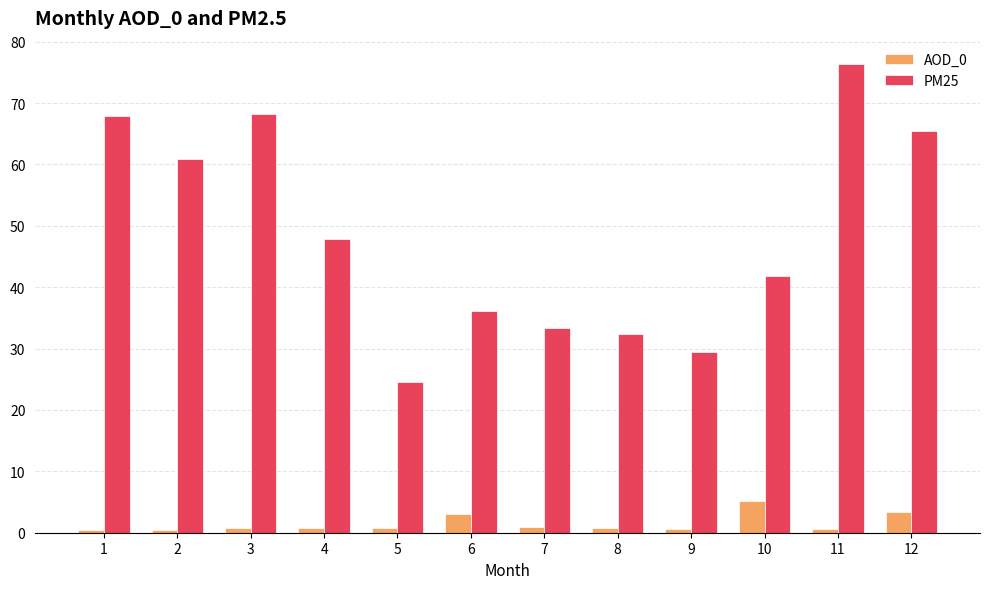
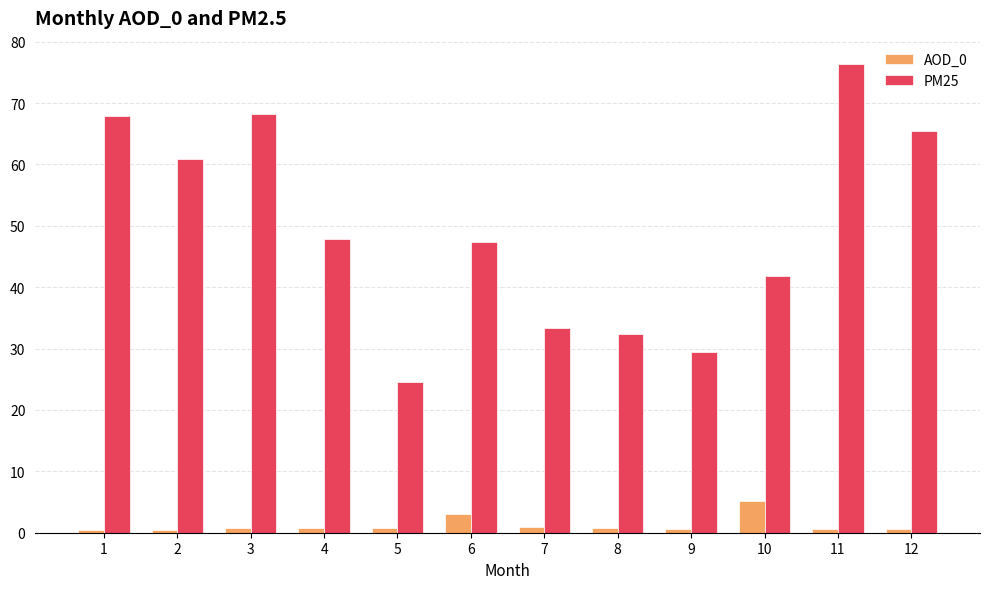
PM25, 6: 36 -> 47
AOD_0, 12: 3 -> 1
